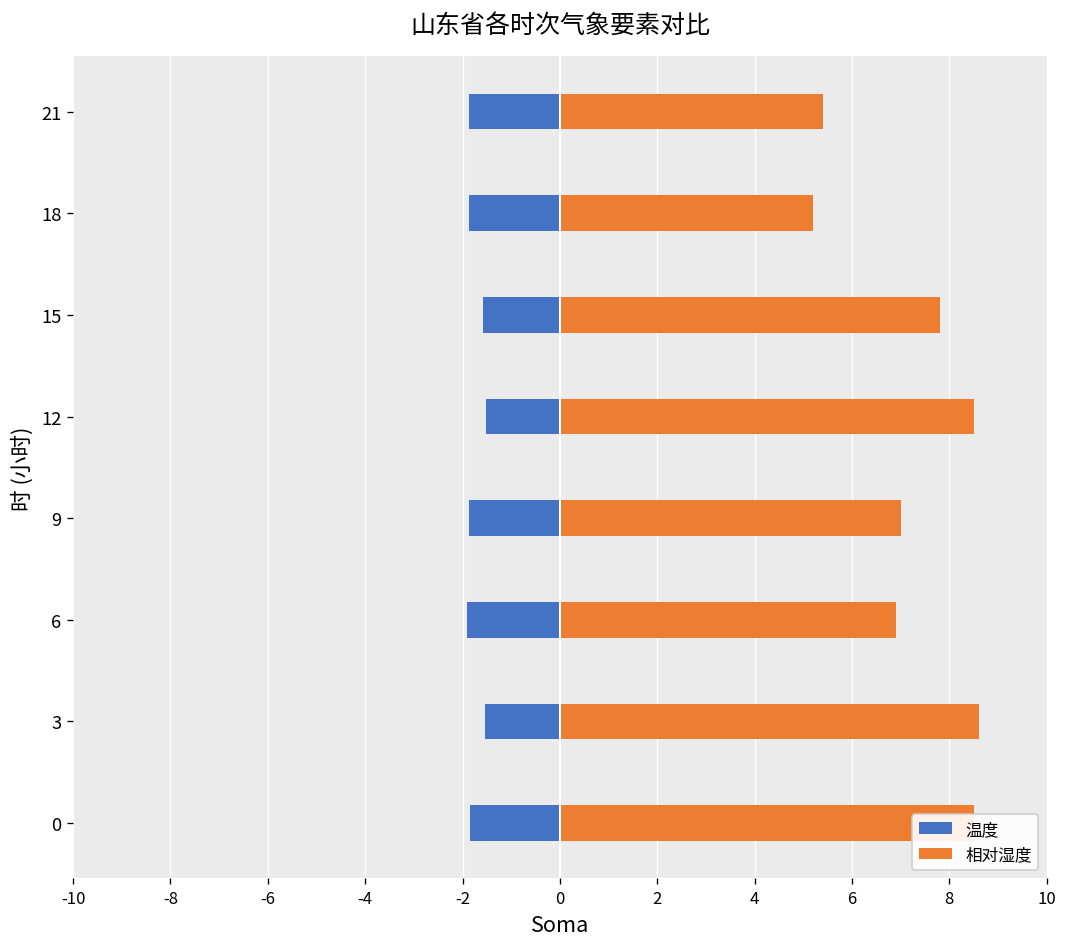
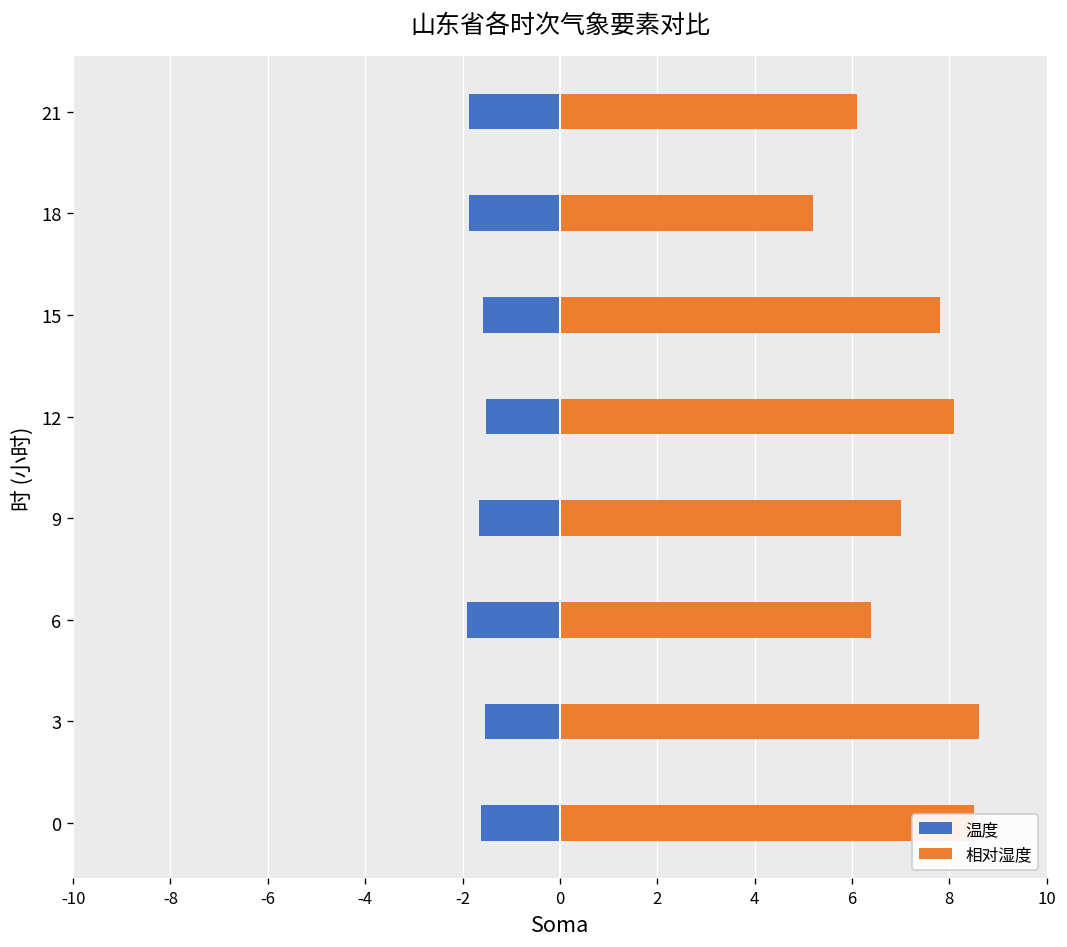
相对湿度, 21: 5.4 -> 6.1
相对湿度, 12: 8.5 -> 8.1
温度, 9: -1.9 -> -1.7
相对湿度, 6: 6.9 -> 6.4
温度, 0: -1.9 -> -1.6
